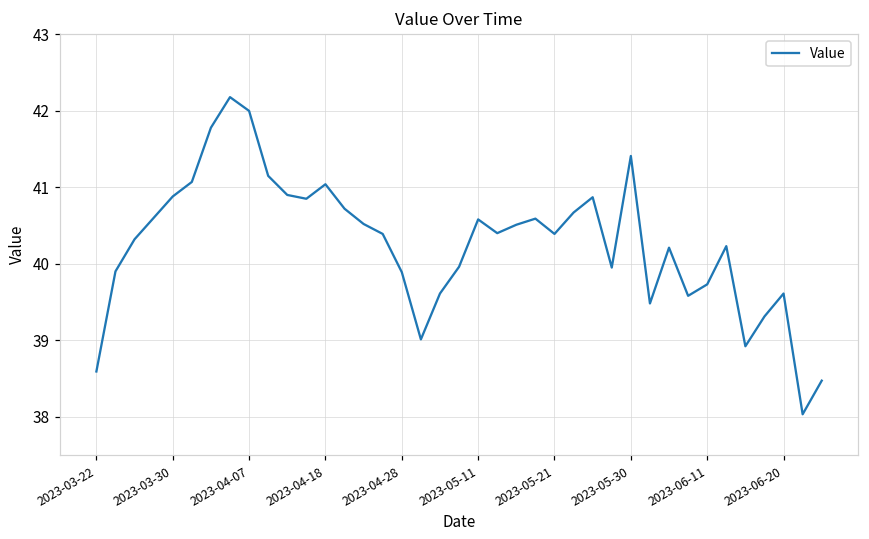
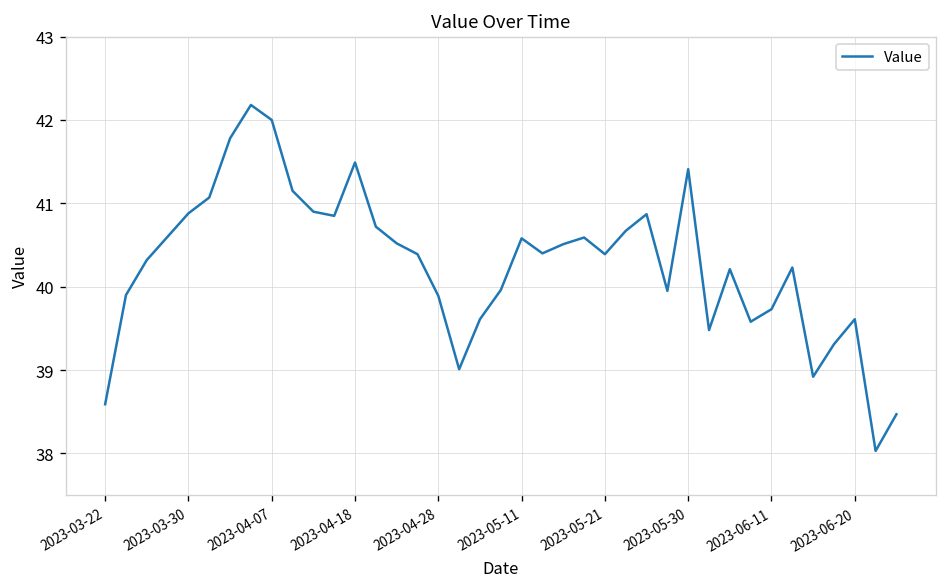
2023-04-18: 41.0 -> 41.5
